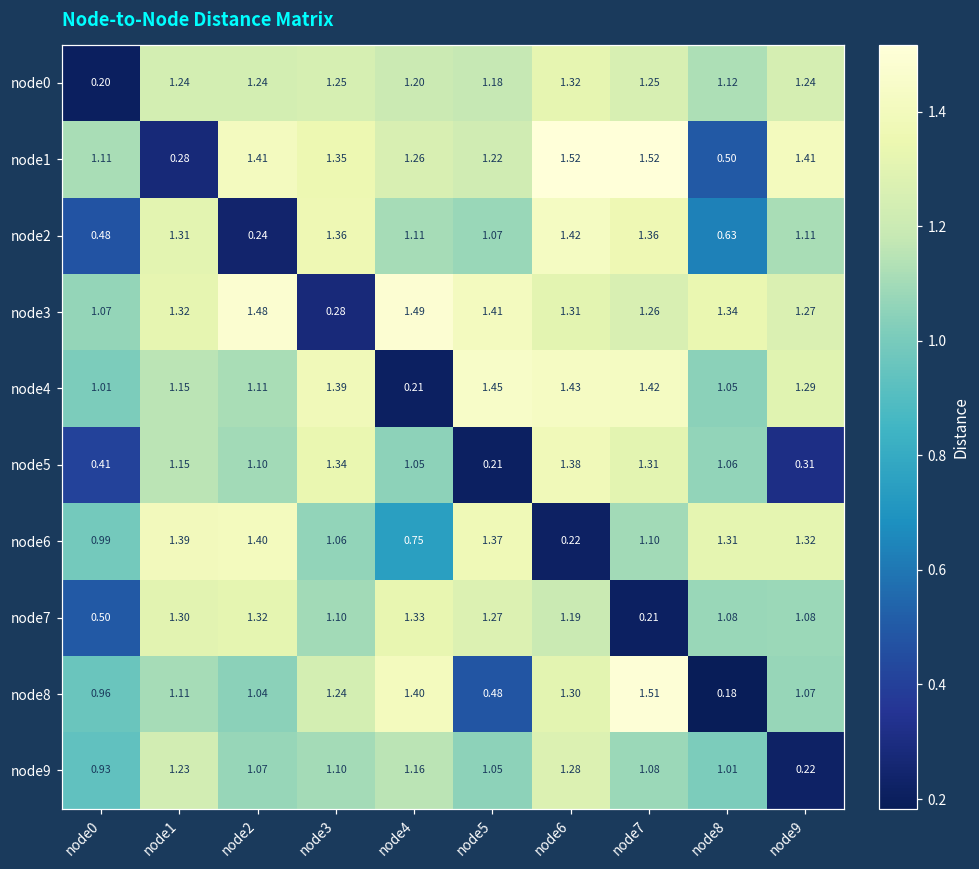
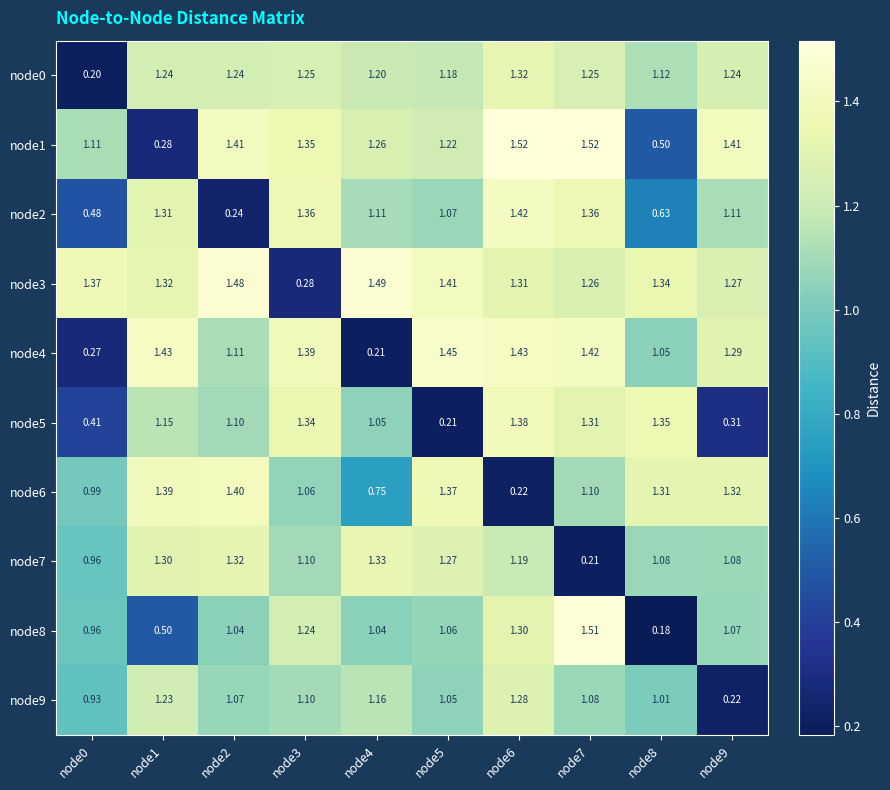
node3, node0: 1.07 -> 1.37
node4, node0: 1.01 -> 0.27
node4, node1: 1.15 -> 1.43
node5, node8: 1.06 -> 1.35
node7, node0: 0.50 -> 0.96
node8, node1: 1.11 -> 0.50
node8, node4: 1.40 -> 1.04
node8, node5: 0.48 -> 1.06
